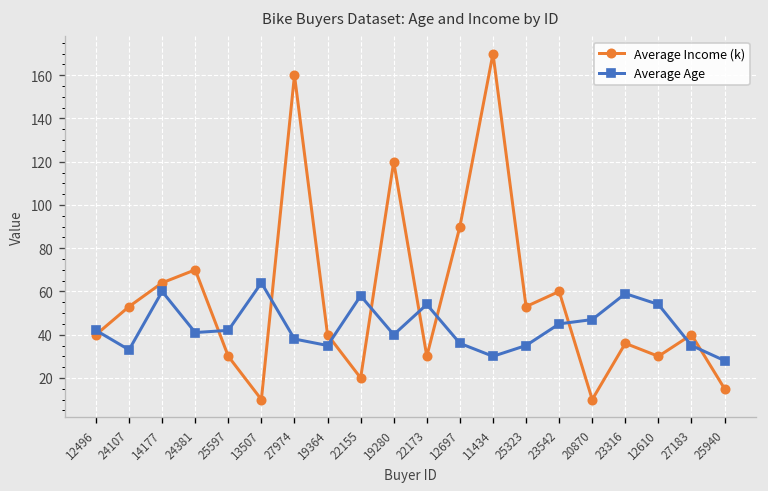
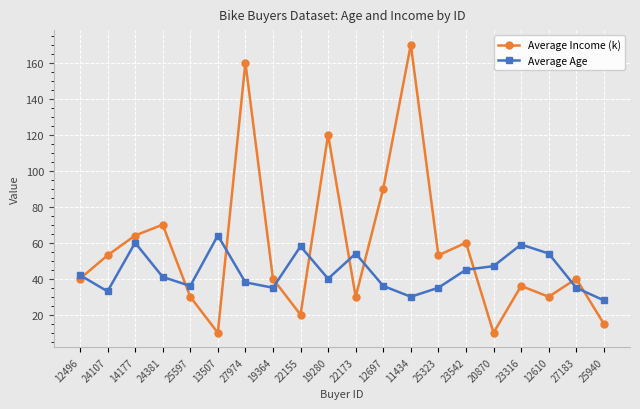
Average Age, 25597: 42 -> 36
